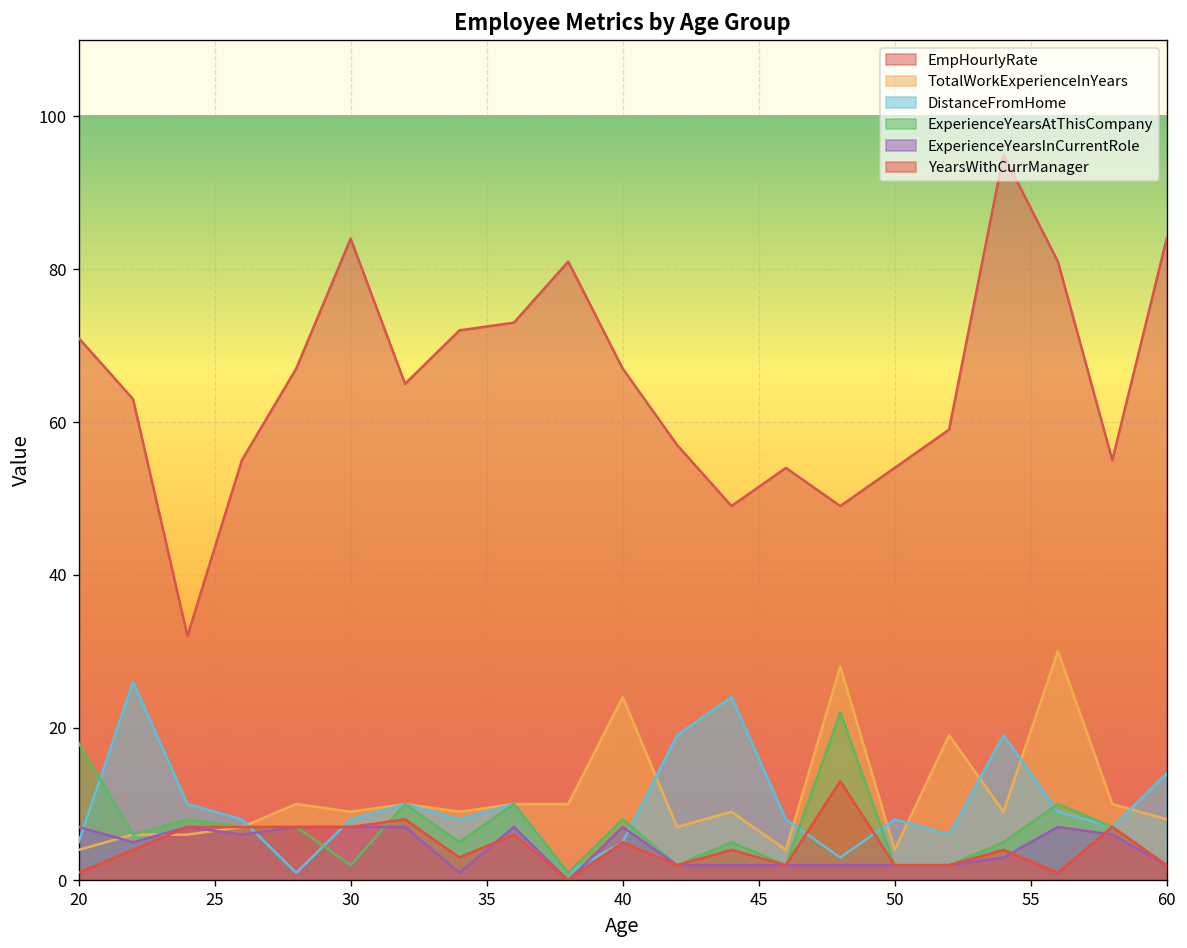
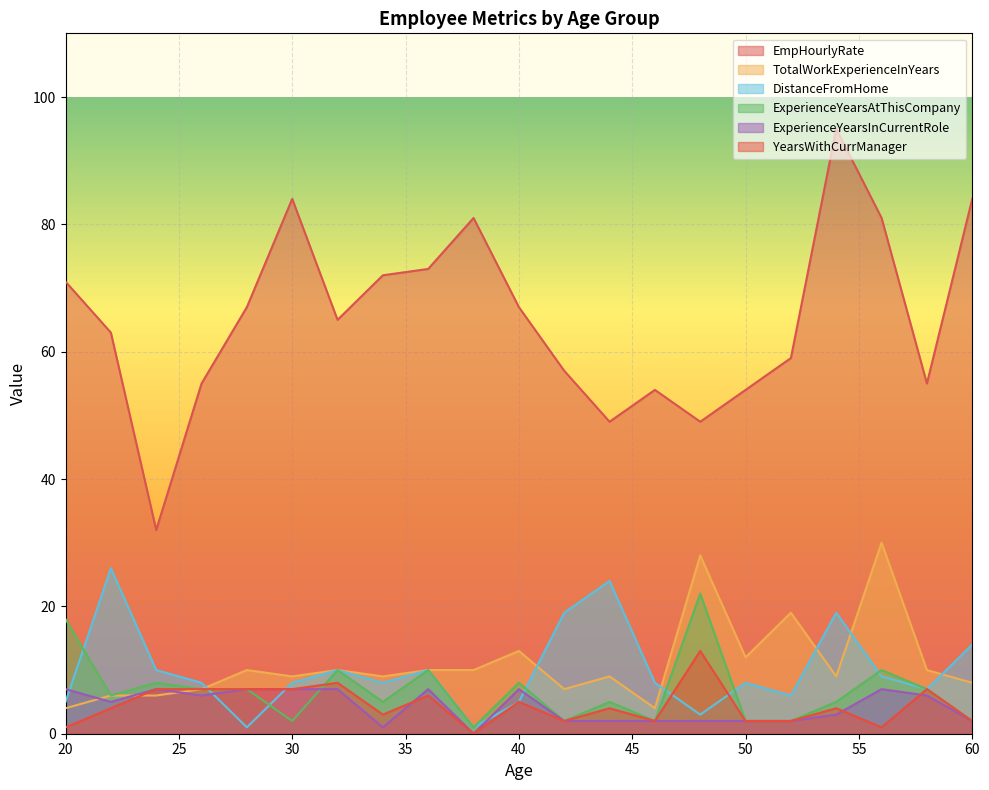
TotalWorkExperienceInYears, 40: 24 -> 13
TotalWorkExperienceInYears, 50: 4 -> 12
